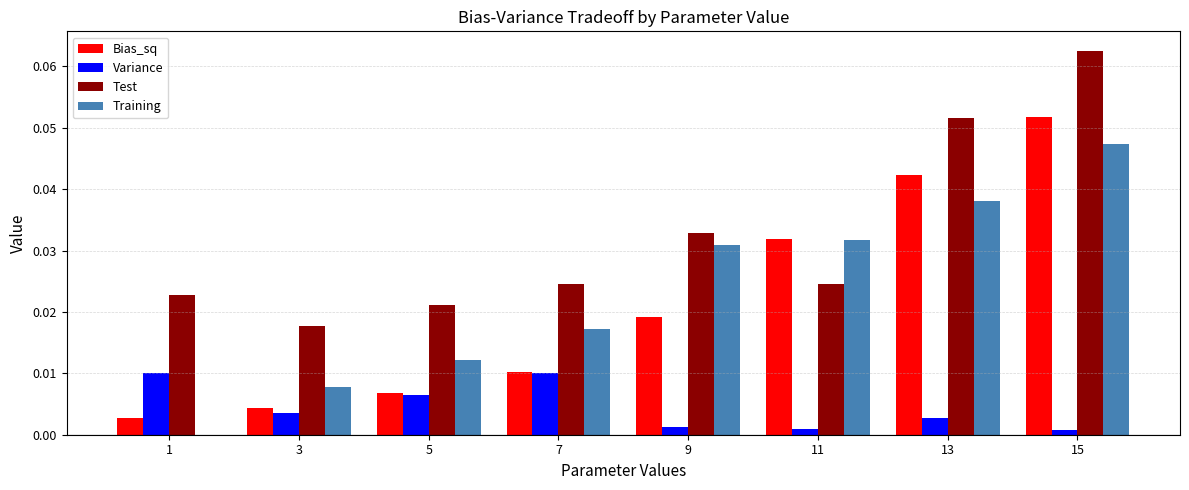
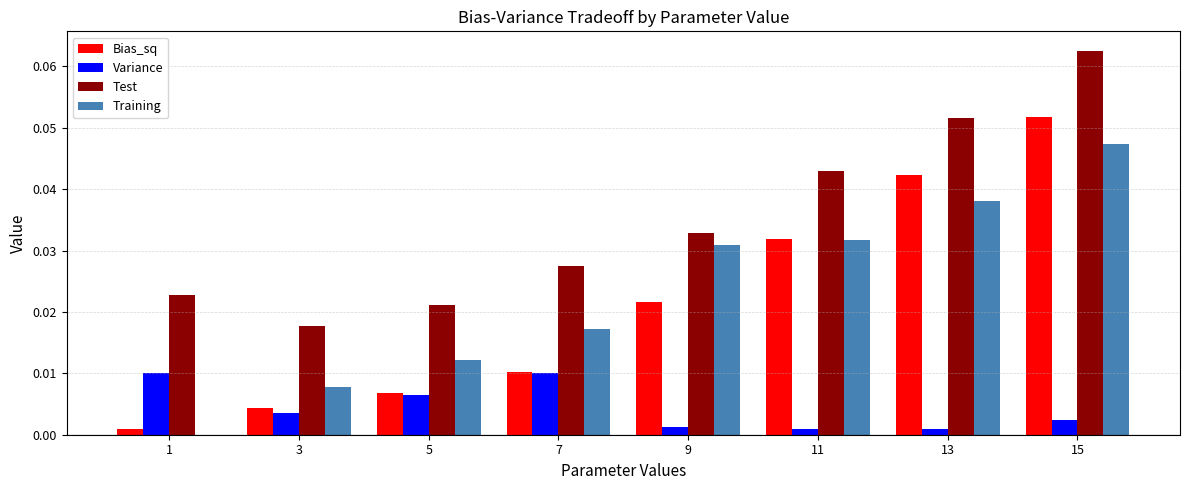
Bias_sq, 1: 0.003 -> 0.001
Test, 7: 0.024 -> 0.028
Bias_sq, 9: 0.019 -> 0.022
Test, 11: 0.025 -> 0.043
Variance, 13: 0.003 -> 0.001
Variance, 15: 0.001 -> 0.002
